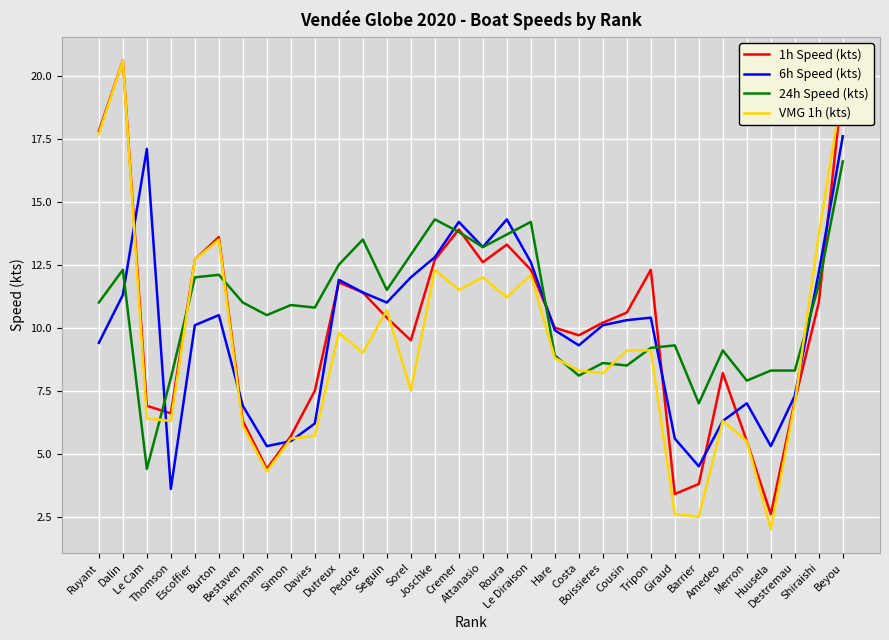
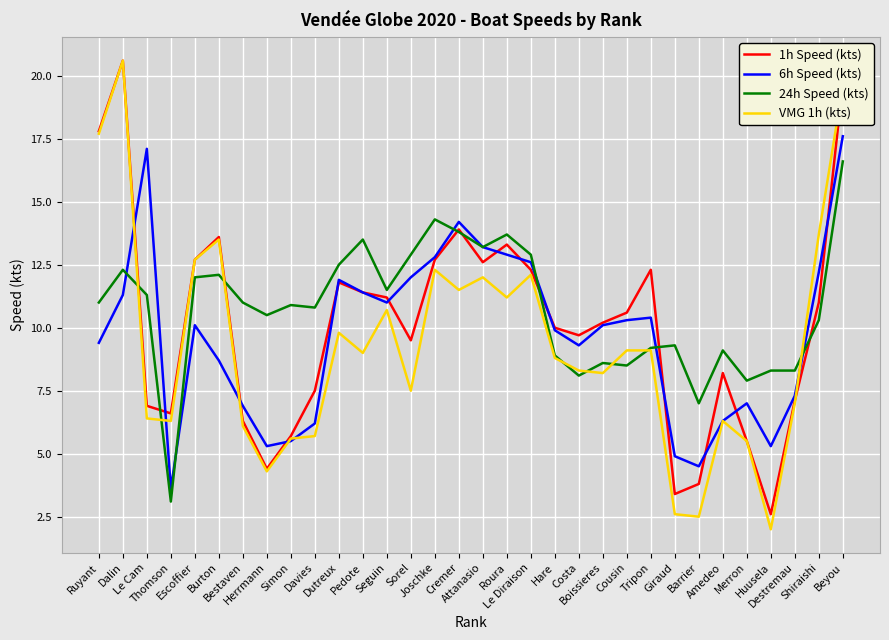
24h Speed (kts), Le Cam: 4.4 -> 11.3
24h Speed (kts), Thomson: 8.0 -> 3.1
6h Speed (kts), Burton: 10.5 -> 8.7
1h Speed (kts), Seguin: 10.4 -> 11.2
6h Speed (kts), Roura: 14.3 -> 12.9
24h Speed (kts), Le Diraison: 14.2 -> 12.9
6h Speed (kts), Giraud: 5.6 -> 4.9
24h Speed (kts), Shiraishi: 11.7 -> 10.3
